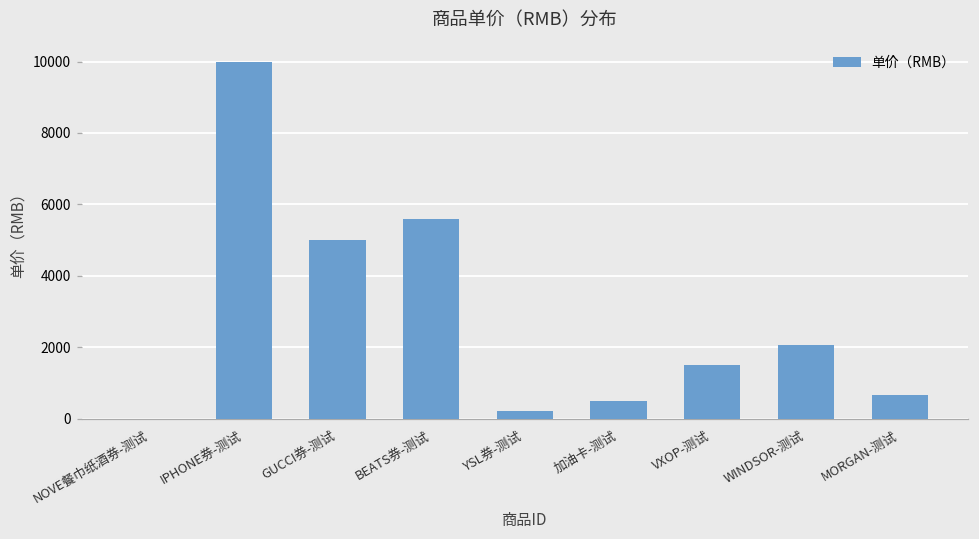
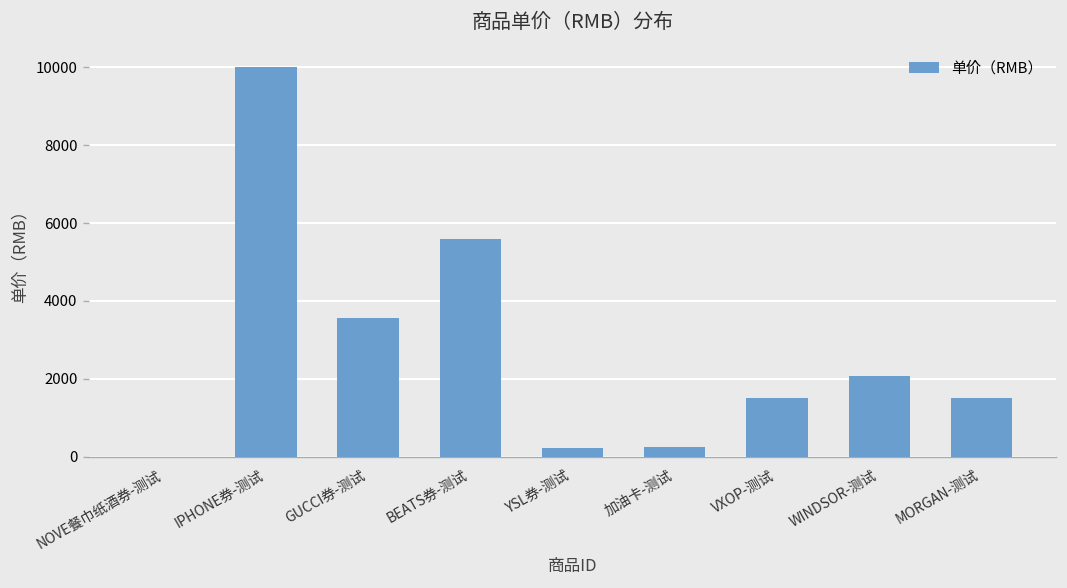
GUCCI券-测试: 5000 -> 3600
加油卡-测试: 500 -> 200
MORGAN-测试: 700 -> 1500
